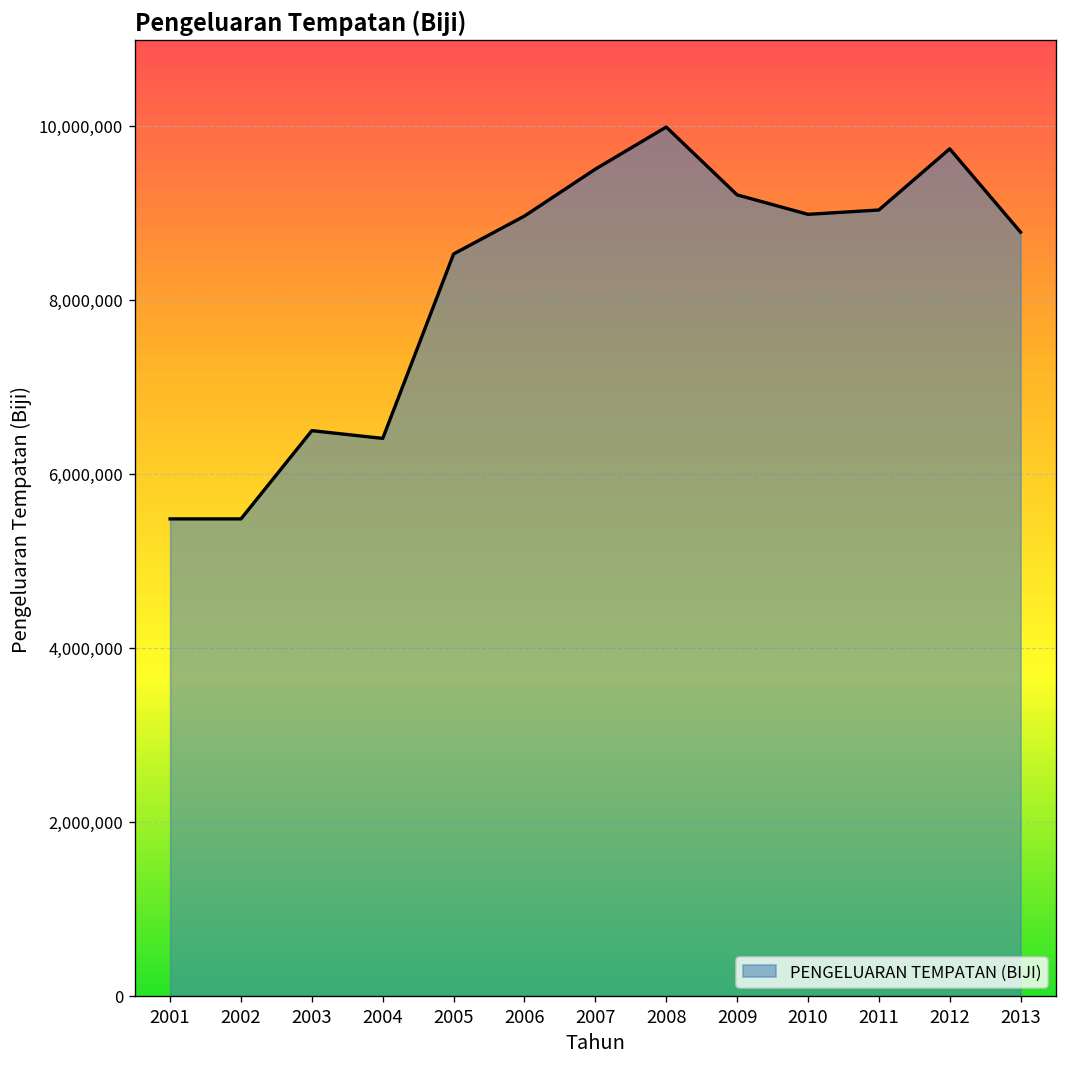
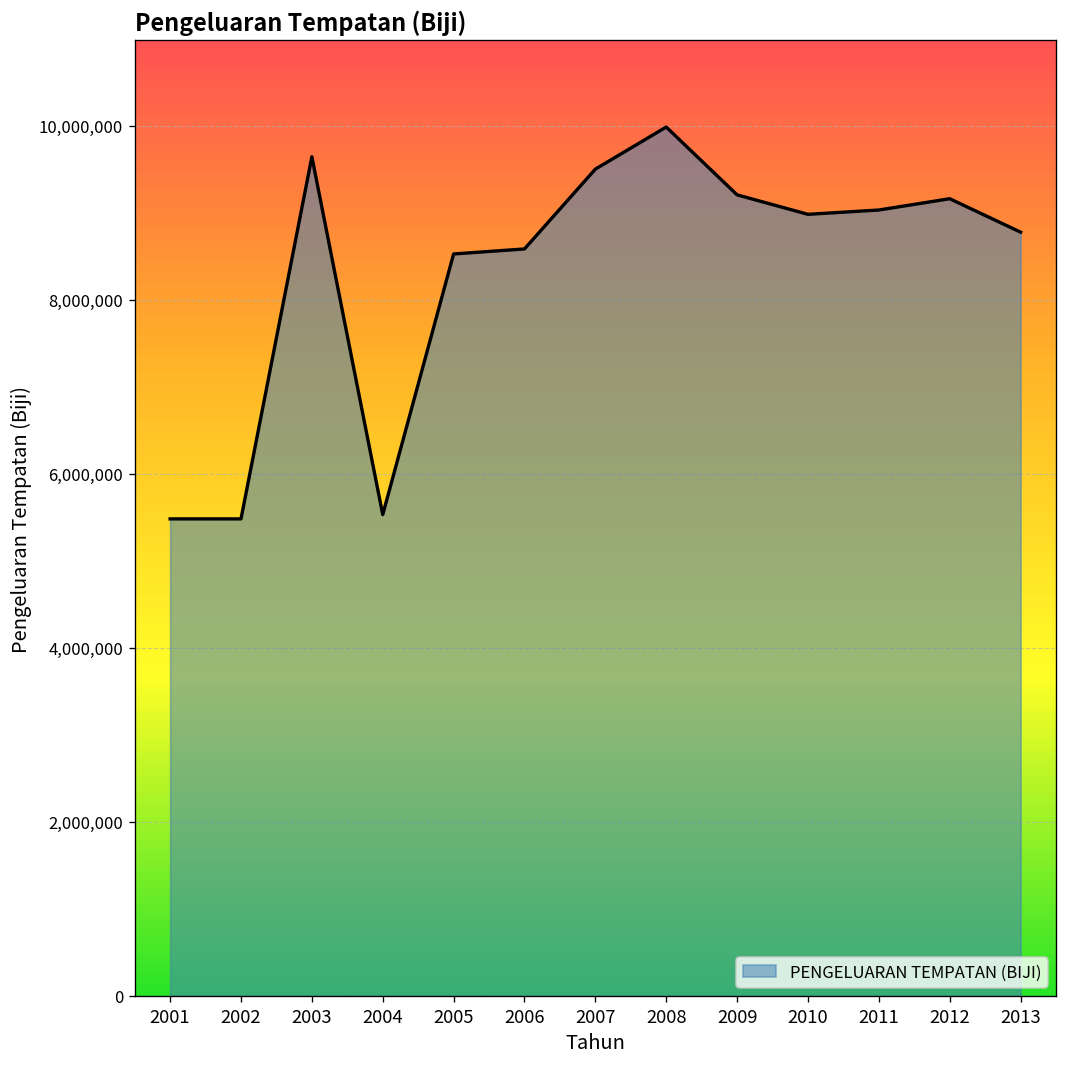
2003: 6,500,000 -> 9,600,000
2004: 6,400,000 -> 5,500,000
2006: 9,000,000 -> 8,600,000
2012: 9,700,000 -> 9,200,000
